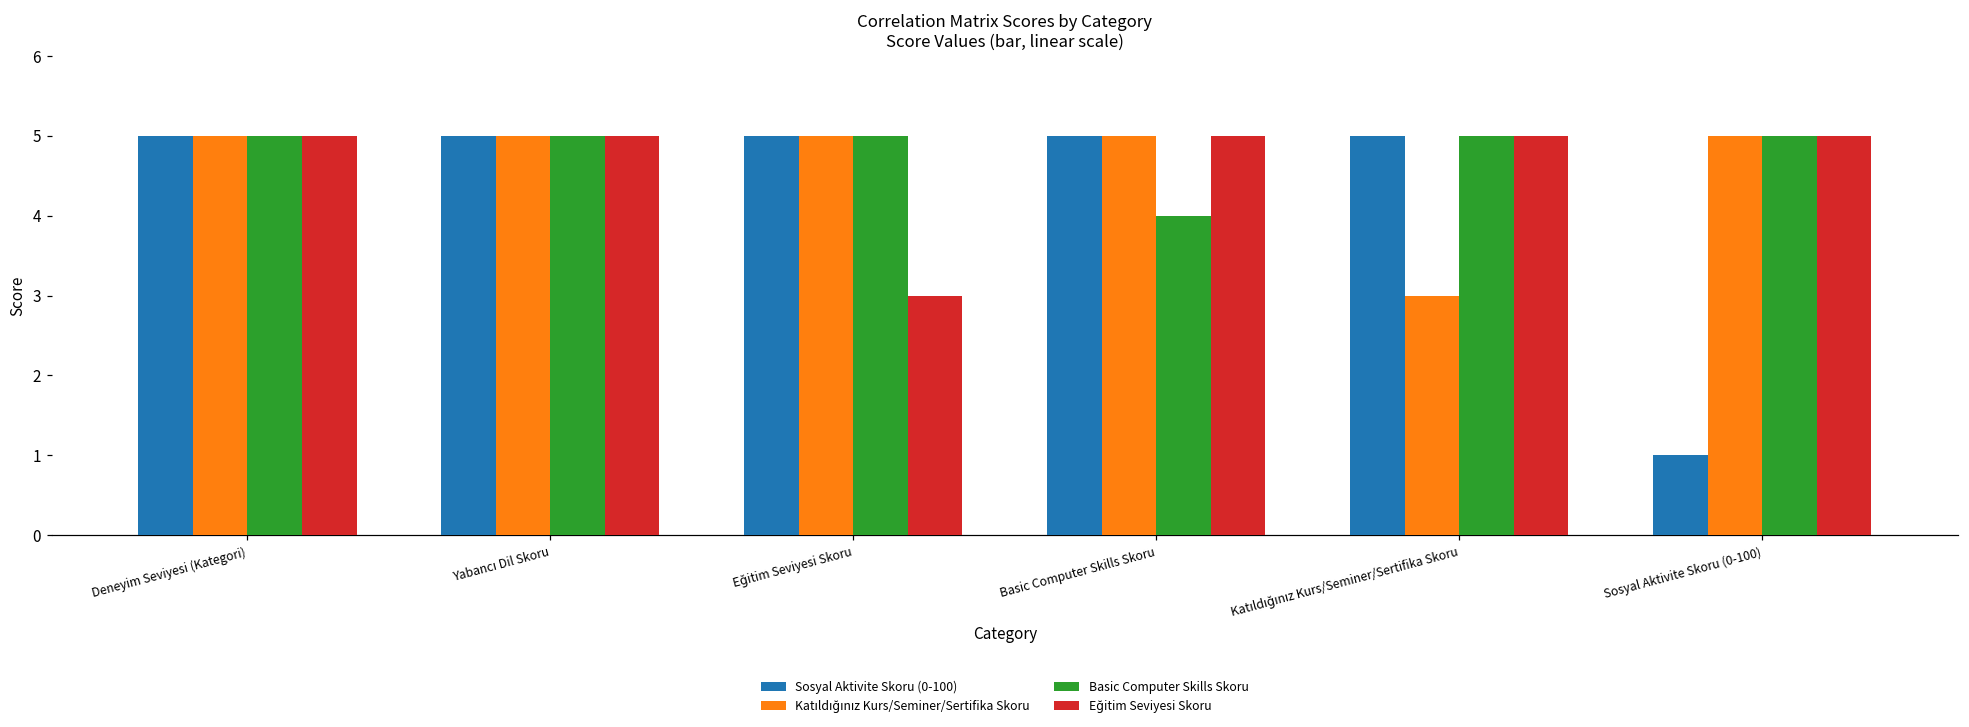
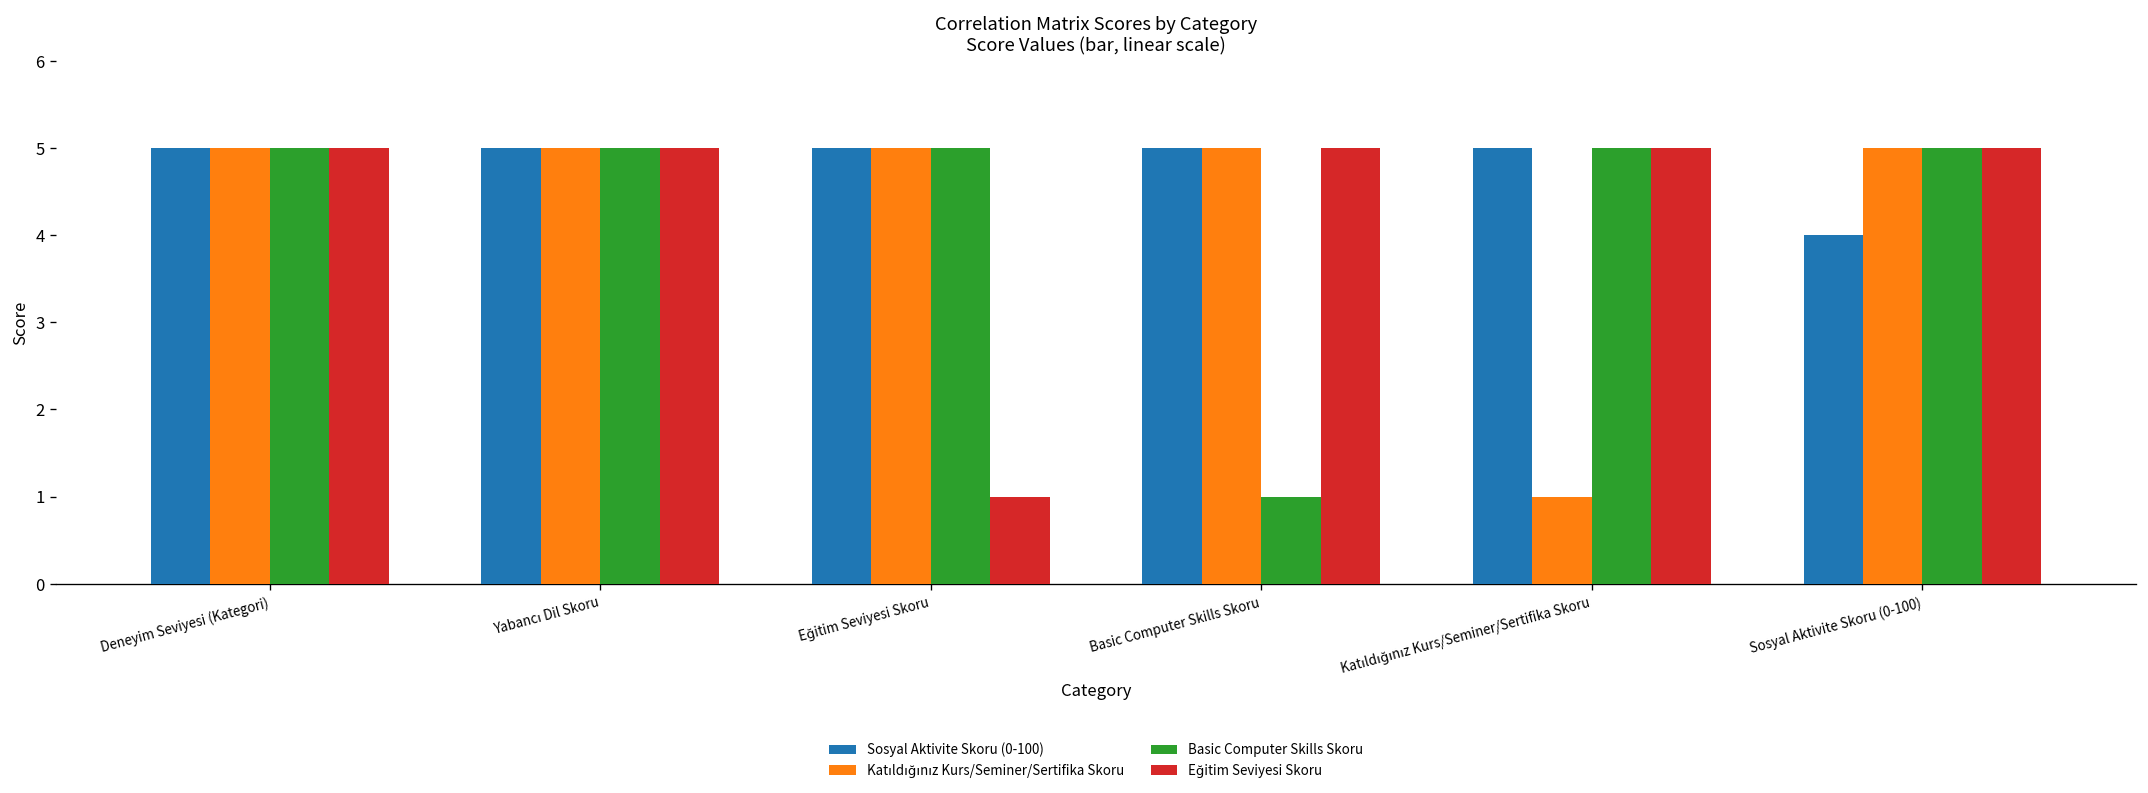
Eğitim Seviyesi Skoru, Eğitim Seviyesi Skoru: 3 -> 1
Basic Computer Skills Skoru, Basic Computer Skills Skoru: 4 -> 1
Katıldığınız Kurs/Seminer/Sertifika Skoru, Katıldığınız Kurs/Seminer/Sertifika Skoru: 3 -> 1
Sosyal Aktivite Skoru (0-100), Sosyal Aktivite Skoru (0-100): 1 -> 4
